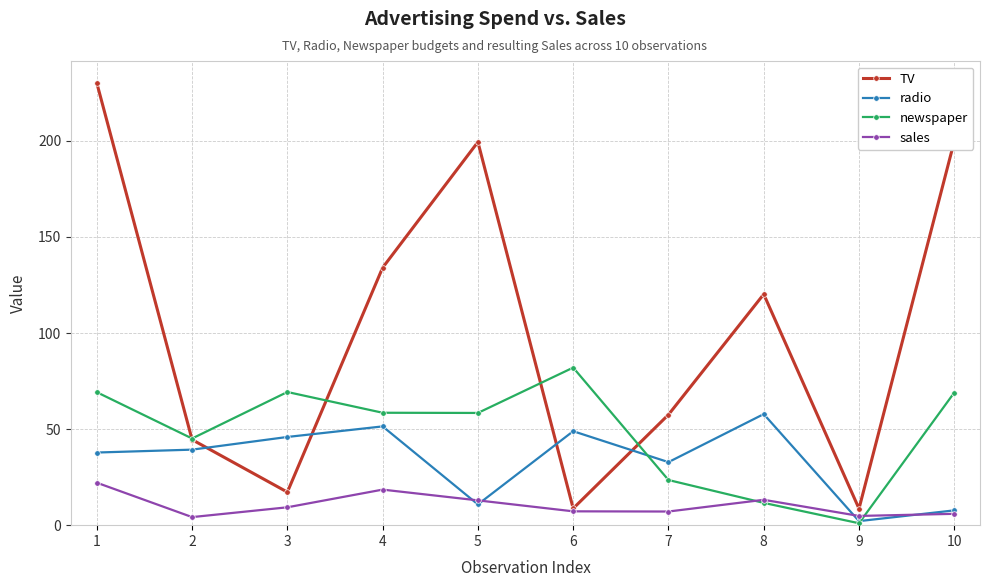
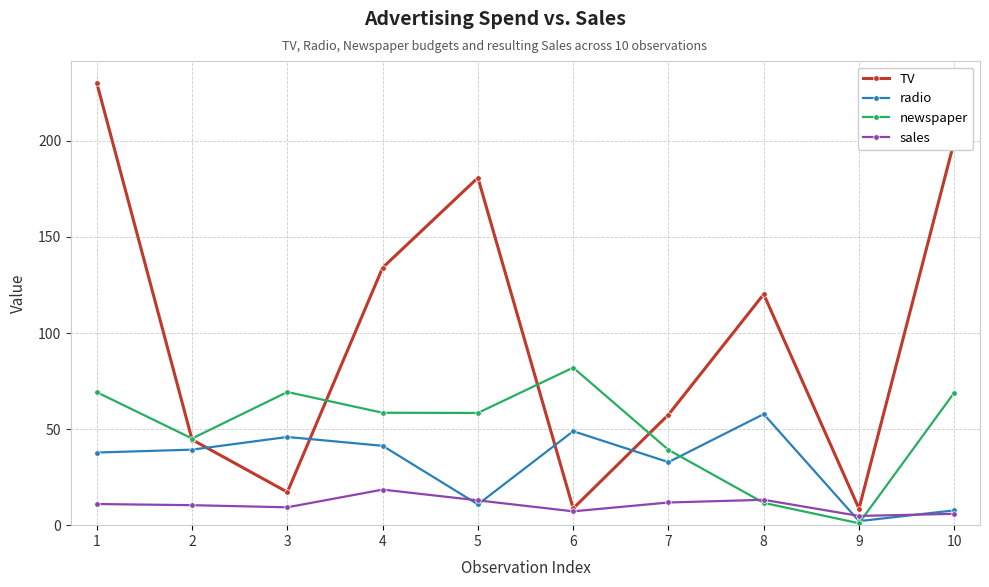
sales, 1: 22 -> 11
sales, 2: 4 -> 10
radio, 4: 51 -> 41
TV, 5: 199 -> 181
newspaper, 7: 24 -> 39
sales, 7: 7 -> 12
